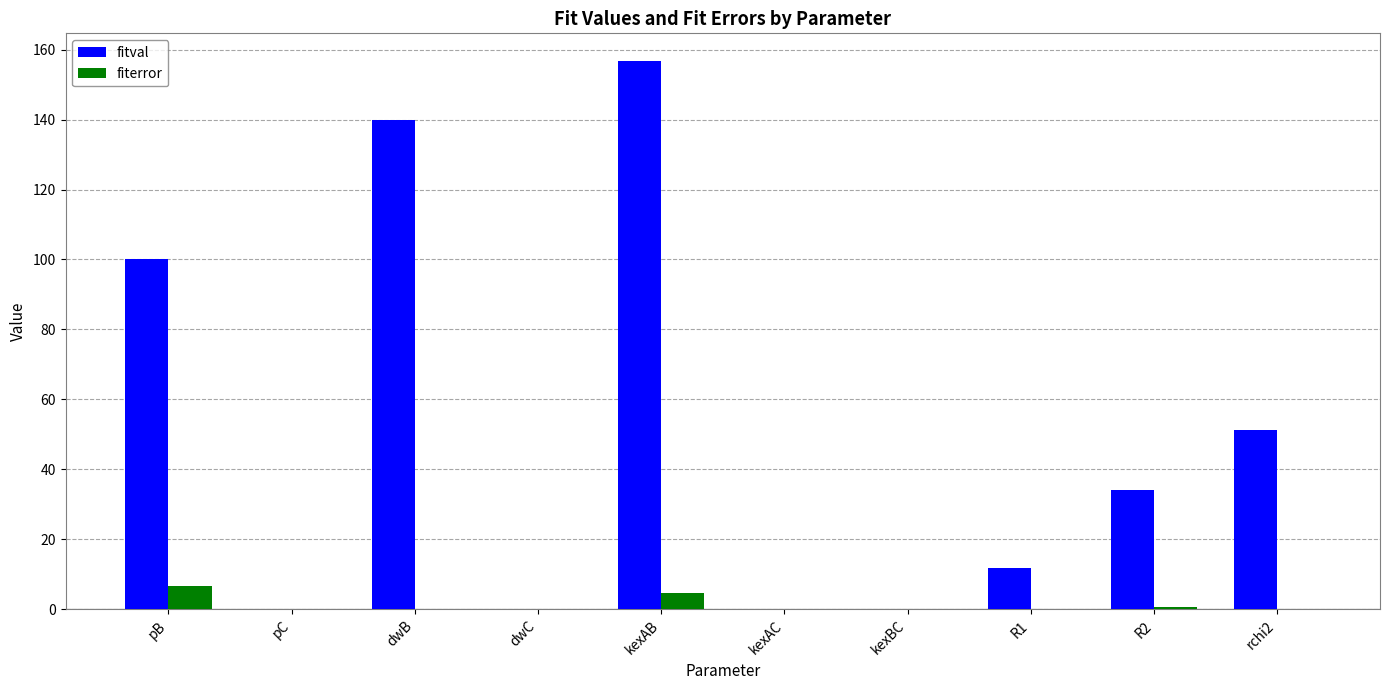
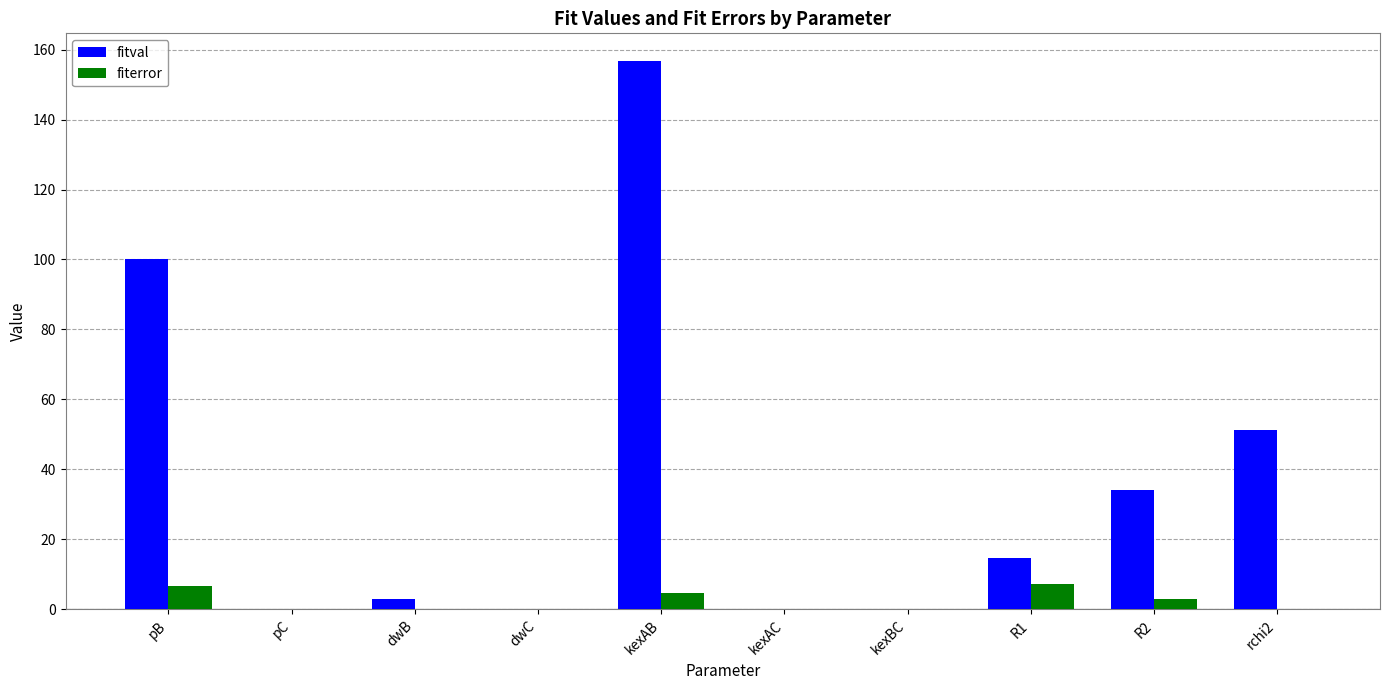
fitval, dwB: 140 -> 3
fitval, R1: 12 -> 15
fiterror, R1: 0 -> 7
fiterror, R2: 1 -> 3
